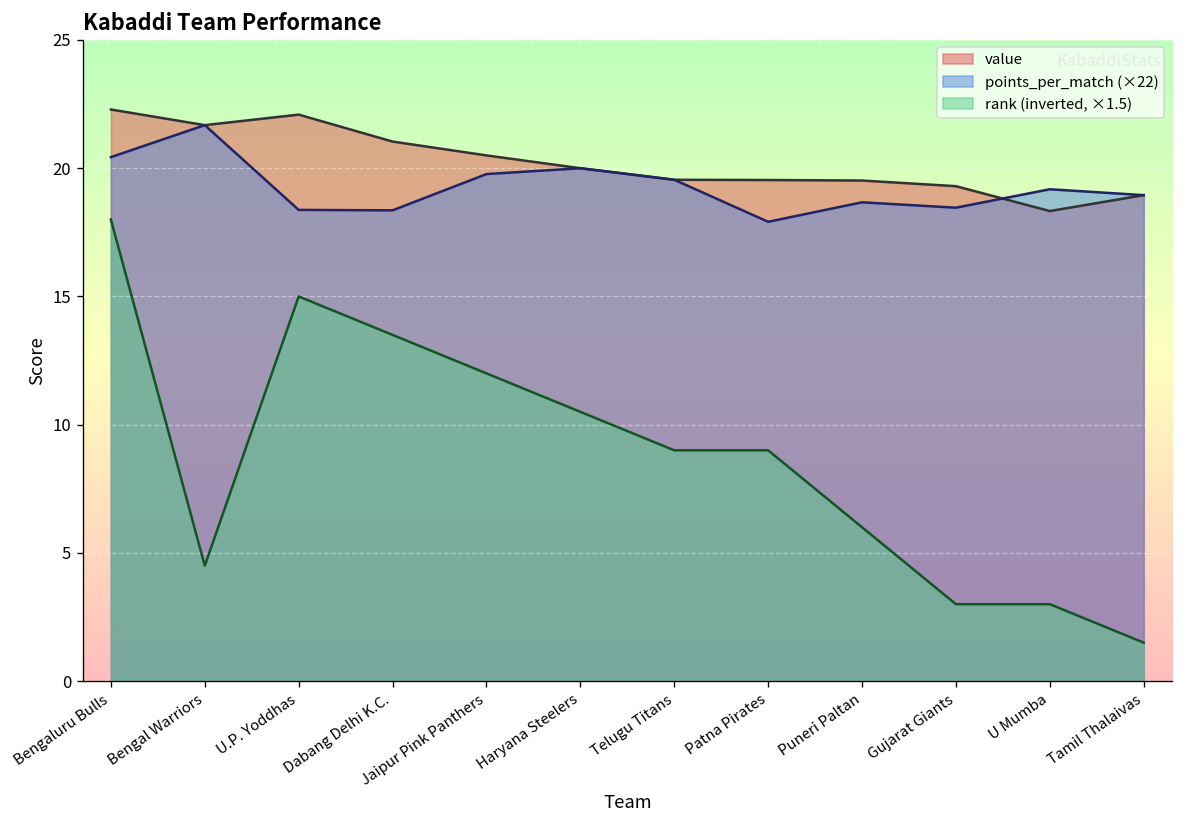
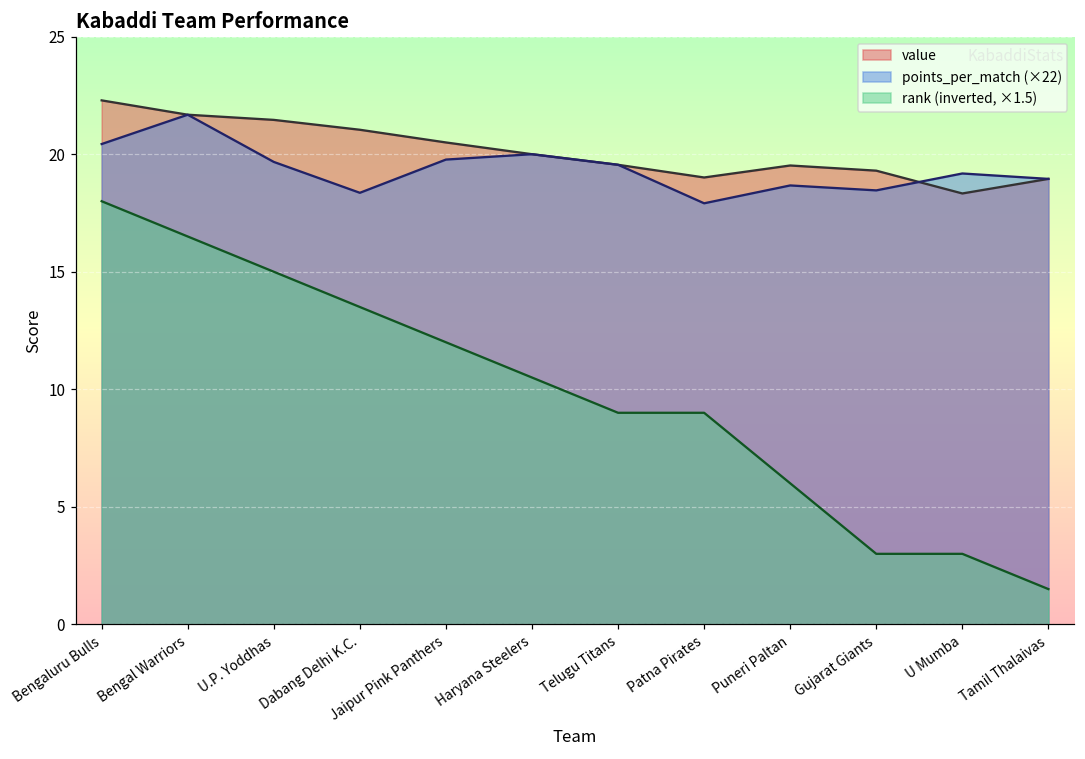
rank (inverted, ×1.5), Bengal Warriors: 4.5 -> 16.5
value, U.P. Yoddhas: 22.1 -> 21.5
points_per_match (×22), U.P. Yoddhas: 18.4 -> 19.7
value, Patna Pirates: 19.5 -> 19.0
